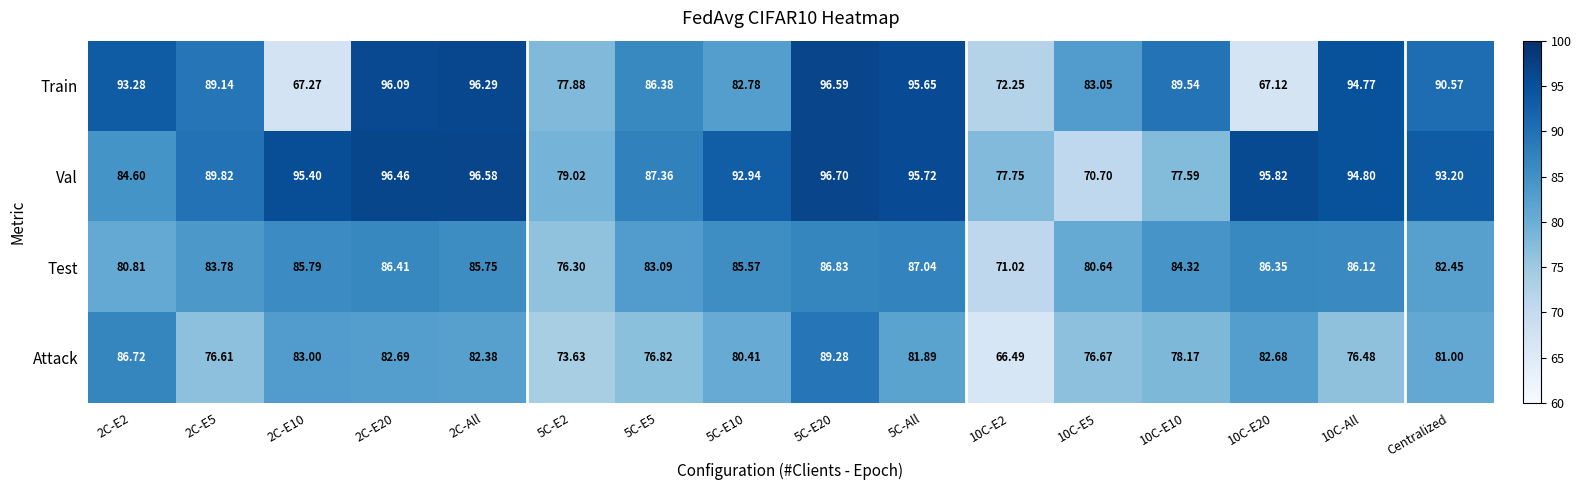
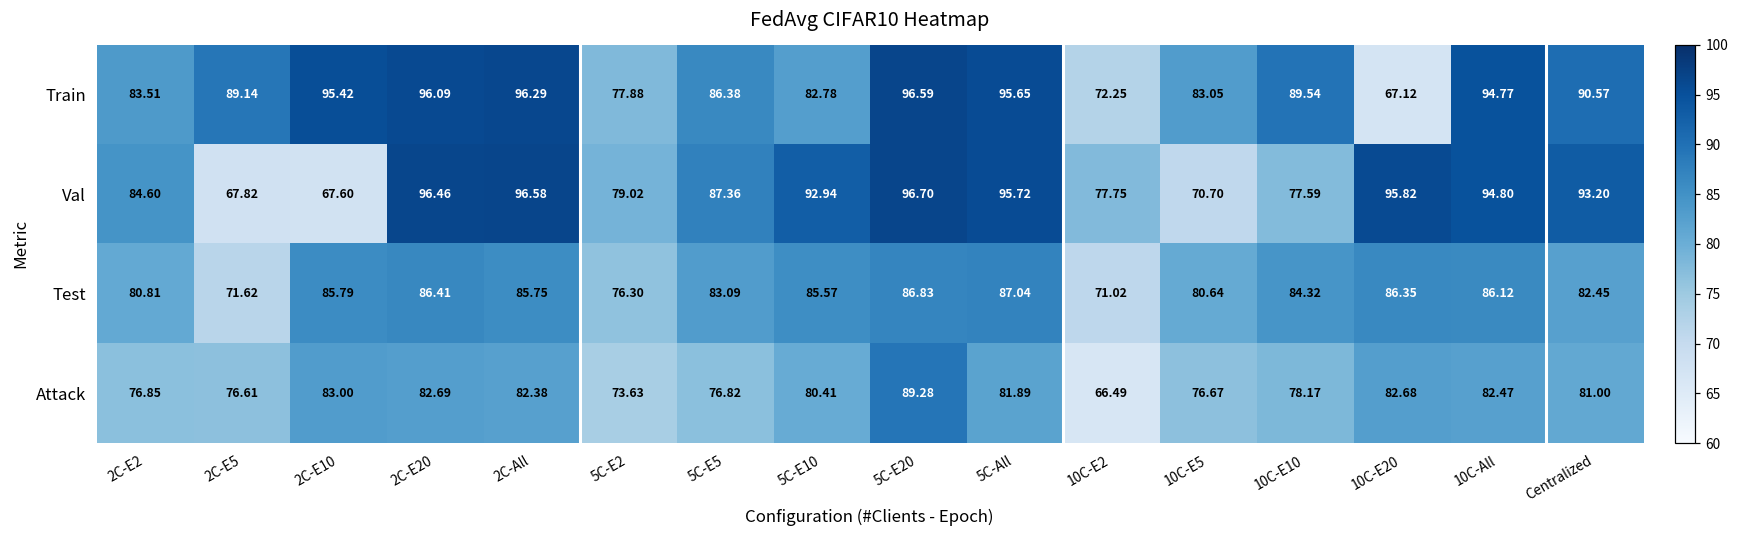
Train, 2C-E2: 93.28 -> 83.51
Train, 2C-E10: 67.27 -> 95.42
Val, 2C-E5: 89.82 -> 67.82
Val, 2C-E10: 95.40 -> 67.60
Test, 2C-E5: 83.78 -> 71.62
Attack, 2C-E2: 86.72 -> 76.85
Attack, 10C-All: 76.48 -> 82.47
